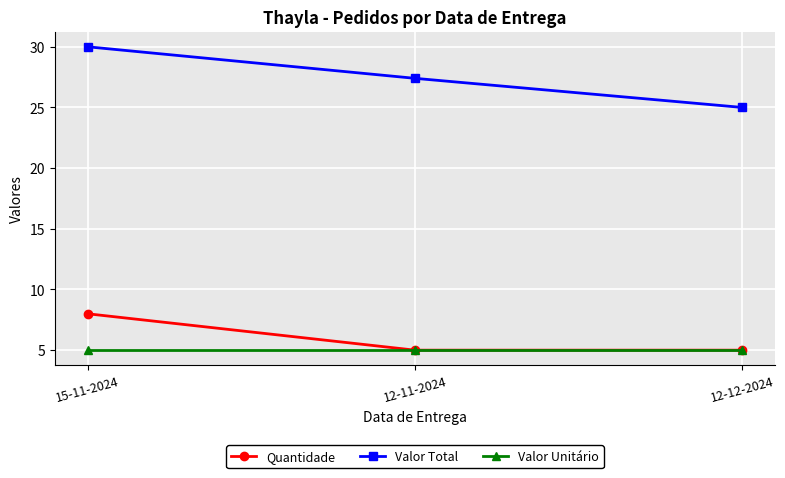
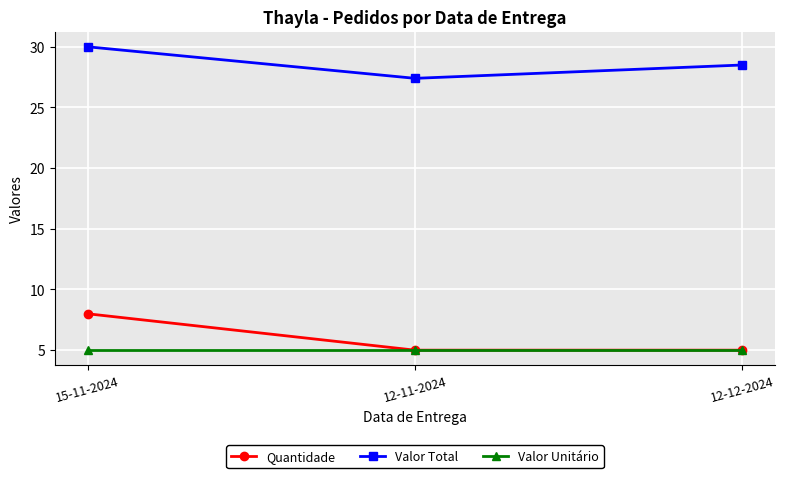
Valor Total, 12-12-2024: 25.0 -> 28.5
